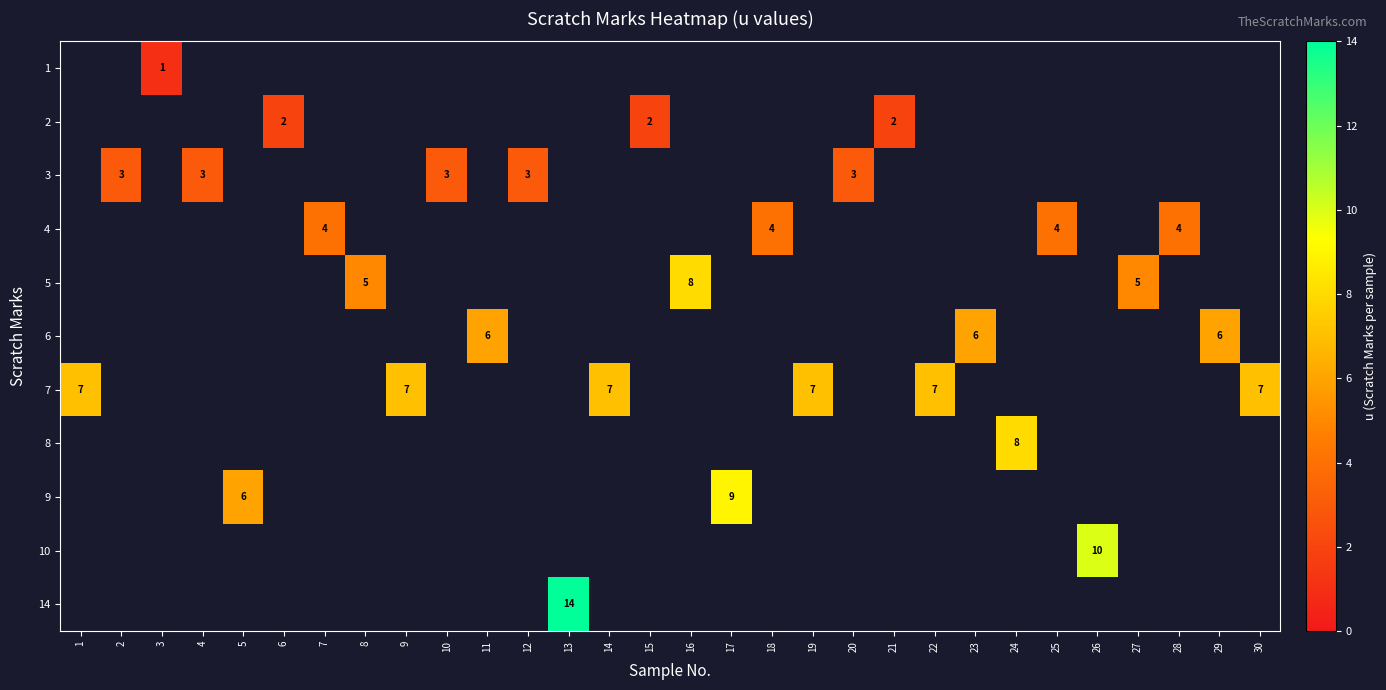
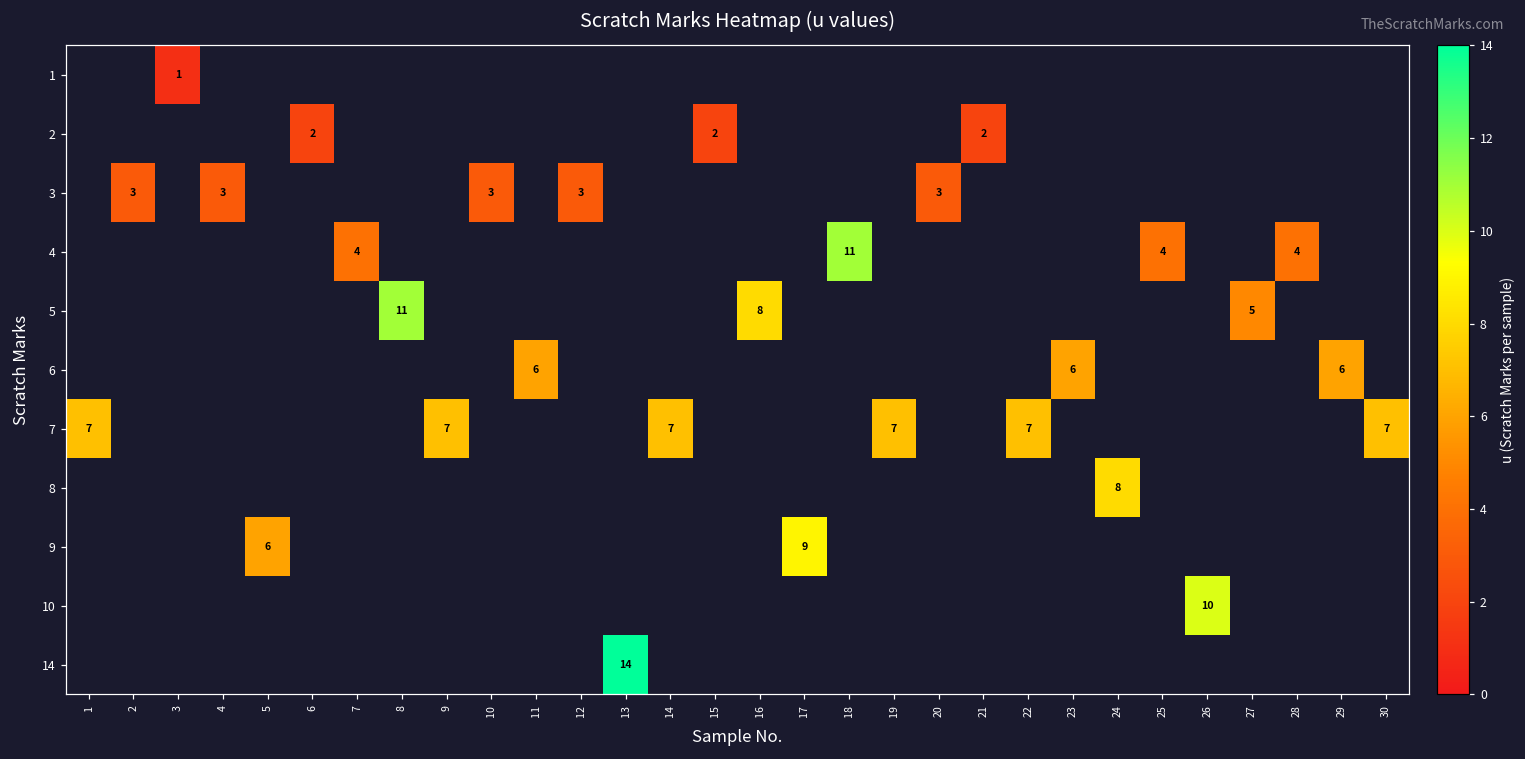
4, 18: 4 -> 11
5, 8: 5 -> 11
